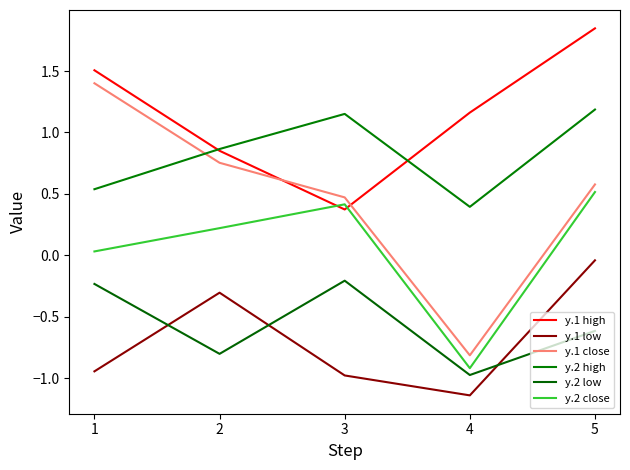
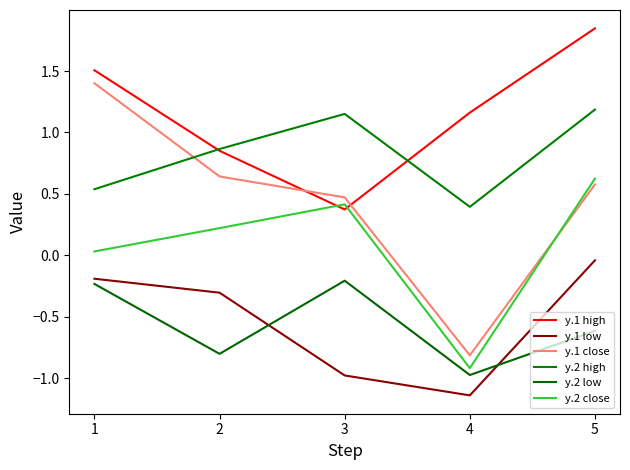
y.1 low, 1: -0.94 -> -0.19
y.1 close, 2: 0.75 -> 0.64
y.2 close, 5: 0.52 -> 0.62
